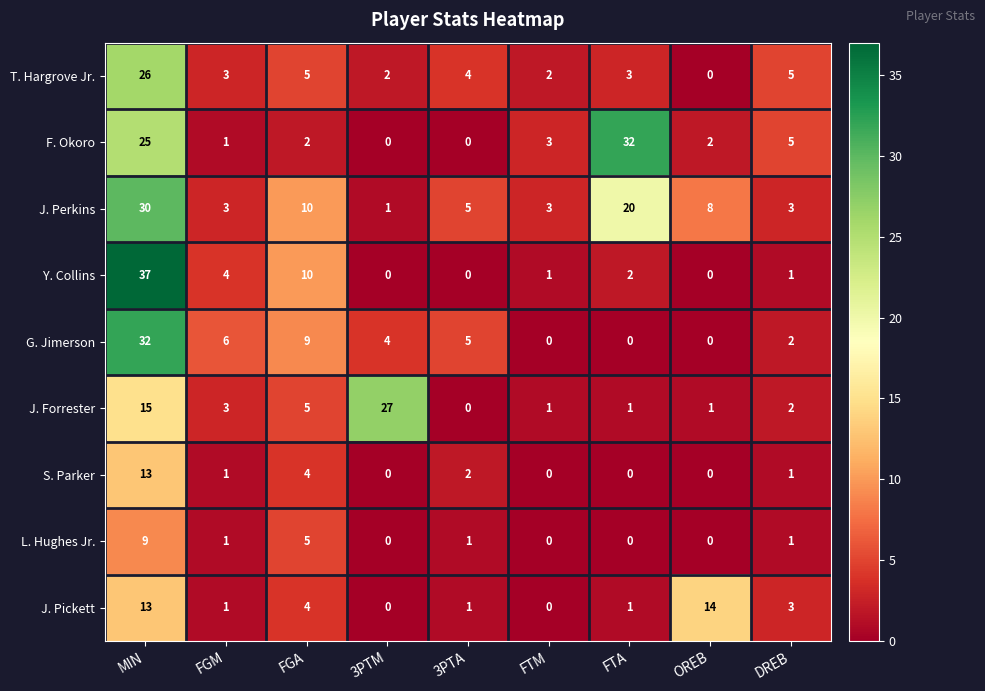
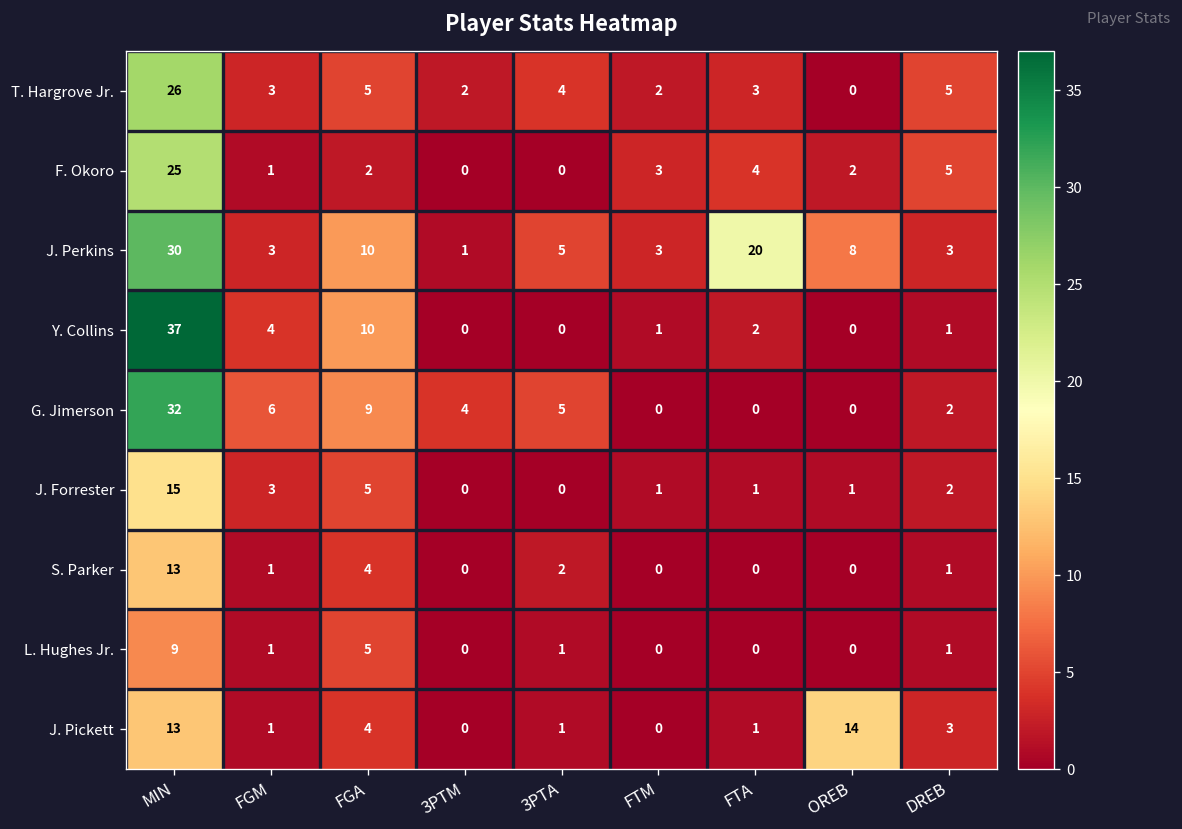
F. Okoro, FTA: 32 -> 4
J. Forrester, 3PTM: 27 -> 0
